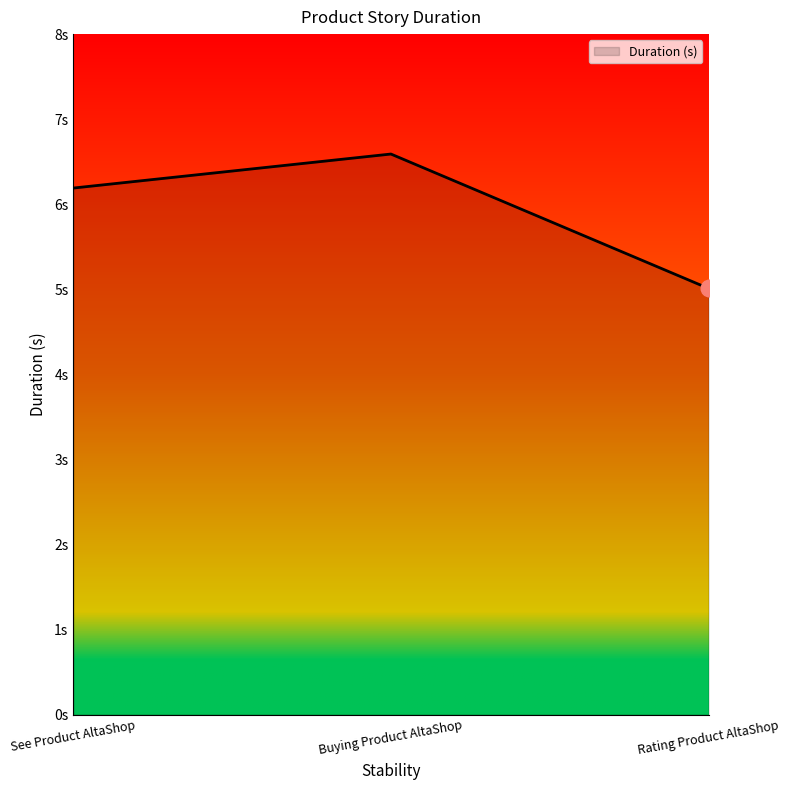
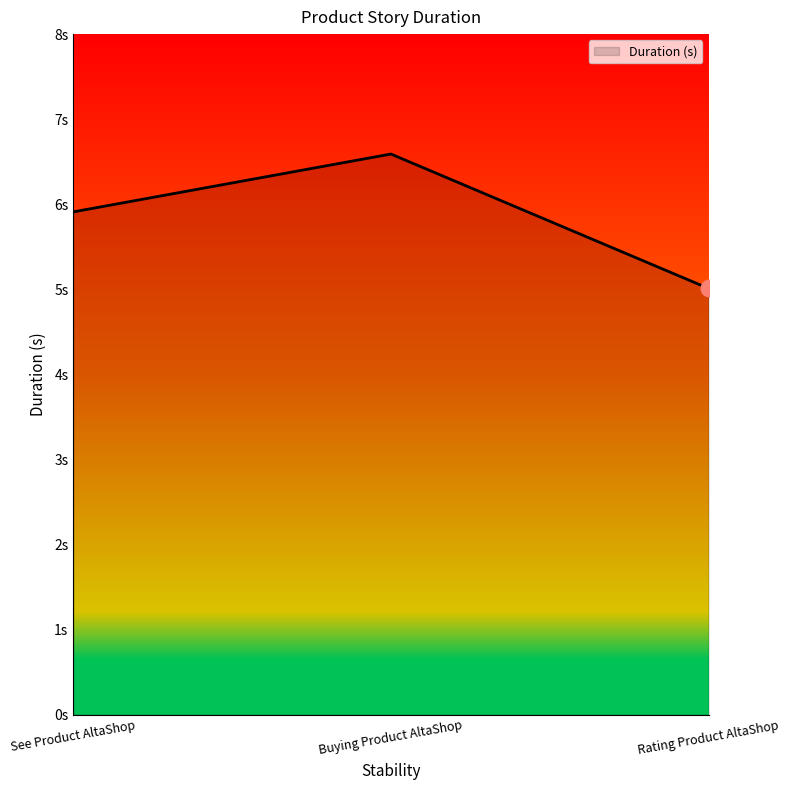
Duration (s), See Product AltaShop: 6.2s -> 5.9s
